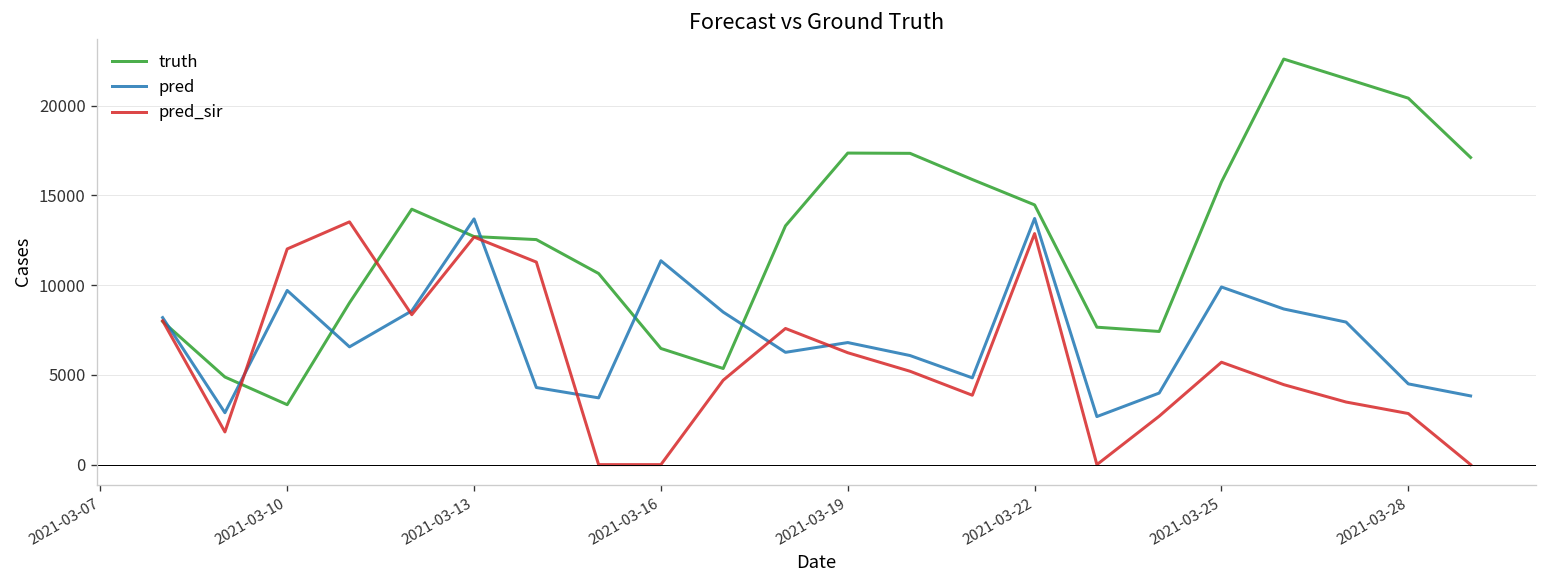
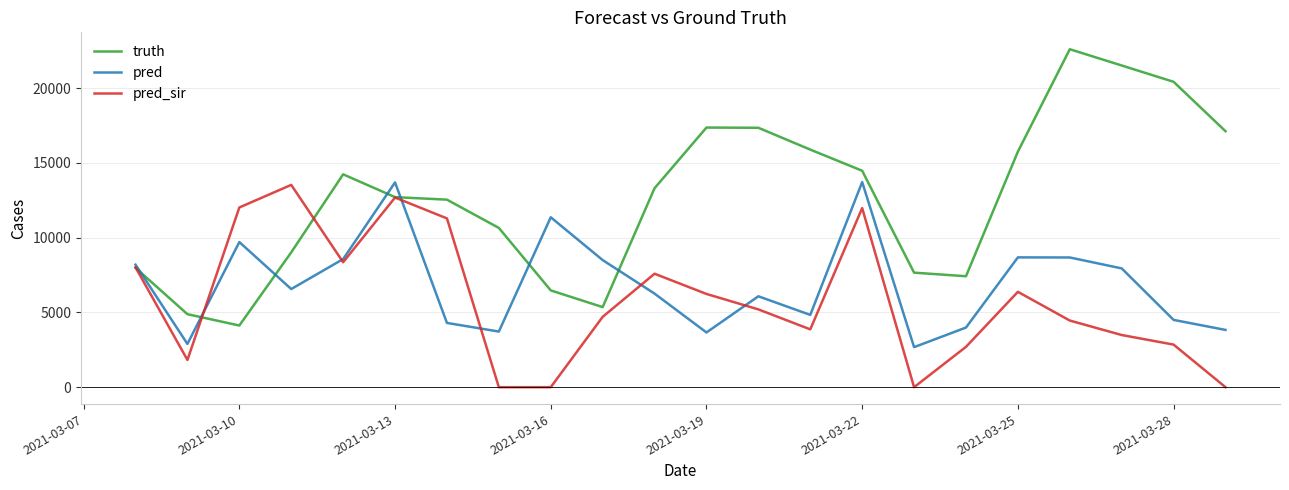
truth, 2021-03-10: 3300 -> 4100
pred, 2021-03-19: 6800 -> 3700
pred_sir, 2021-03-22: 12900 -> 12000
pred, 2021-03-25: 9900 -> 8700
pred_sir, 2021-03-25: 5700 -> 6400
